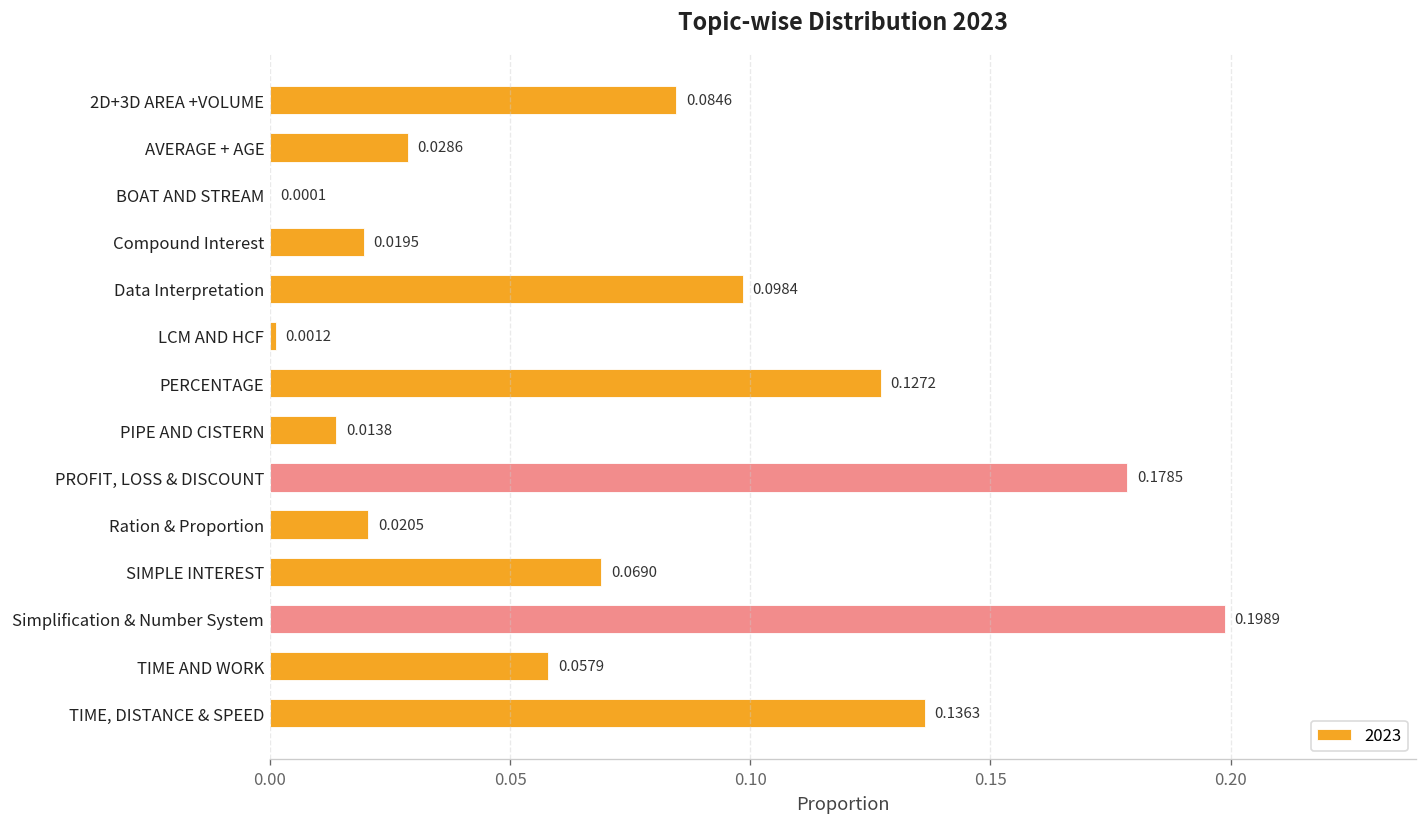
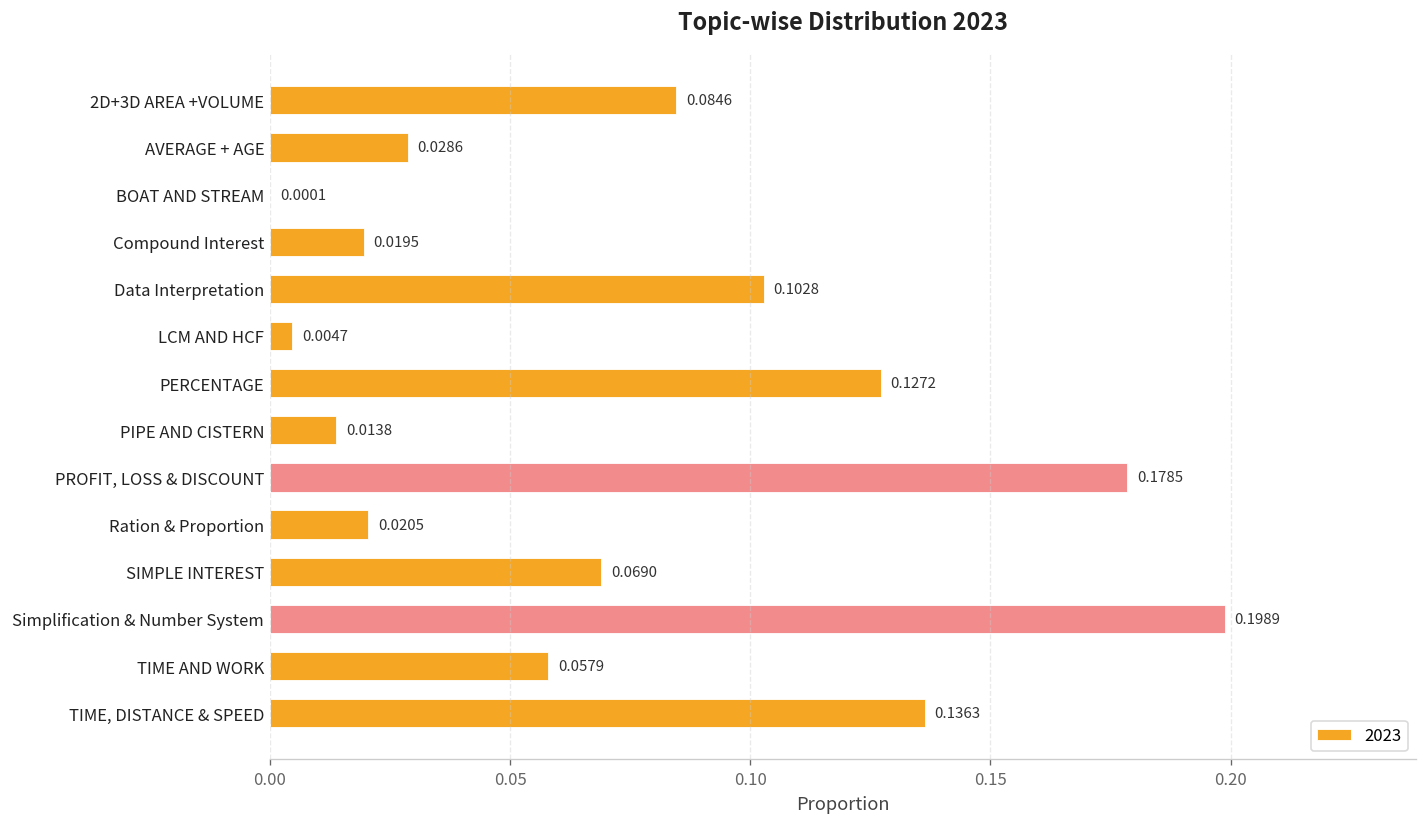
Data Interpretation: 0.0984 -> 0.1028
LCM AND HCF: 0.0012 -> 0.0047
